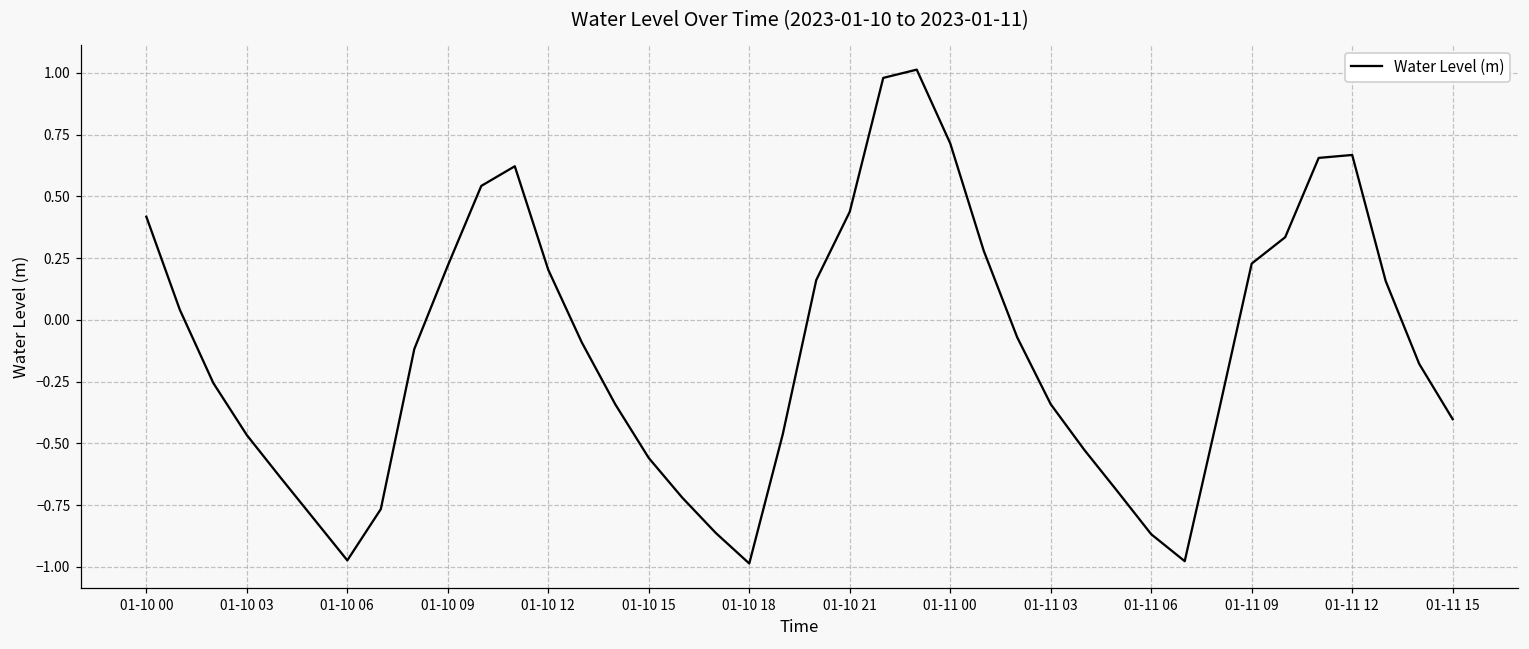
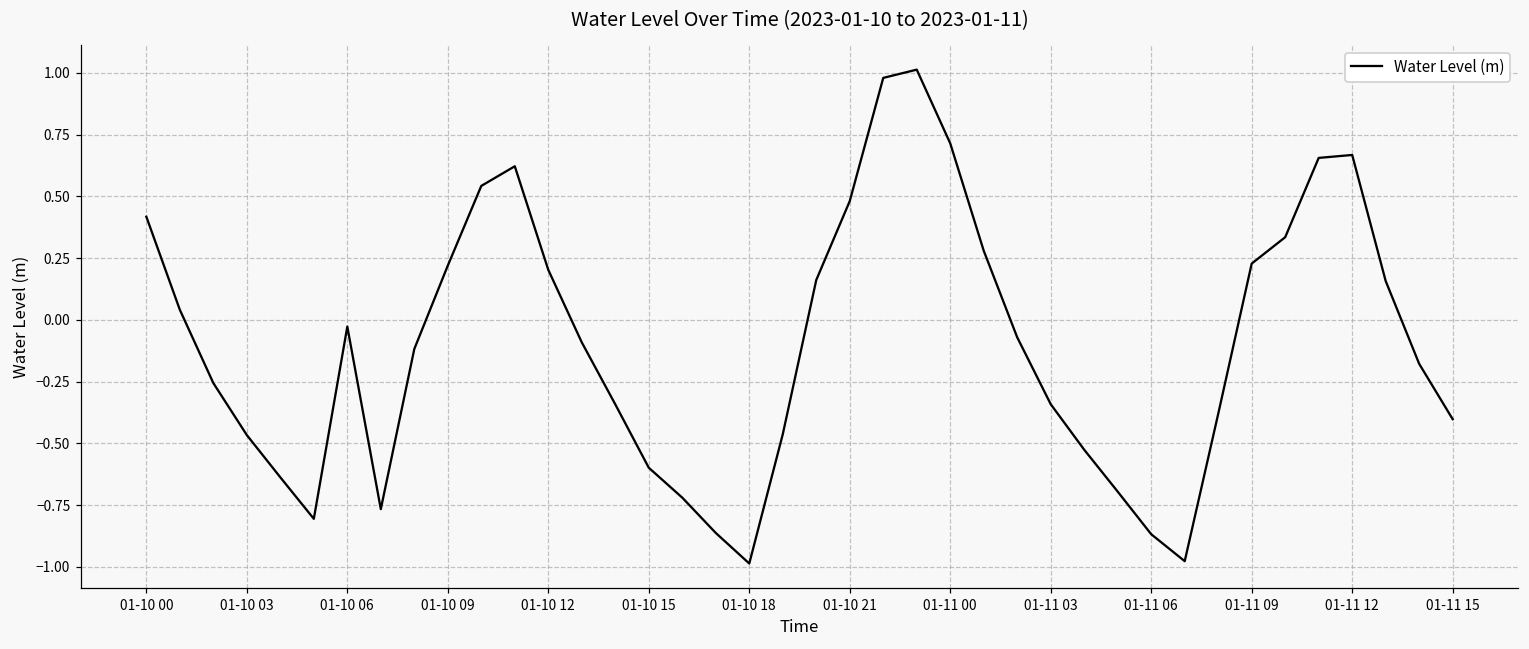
01-10 06: -0.97 -> -0.03
01-10 15: -0.56 -> -0.60
01-10 21: 0.44 -> 0.48
